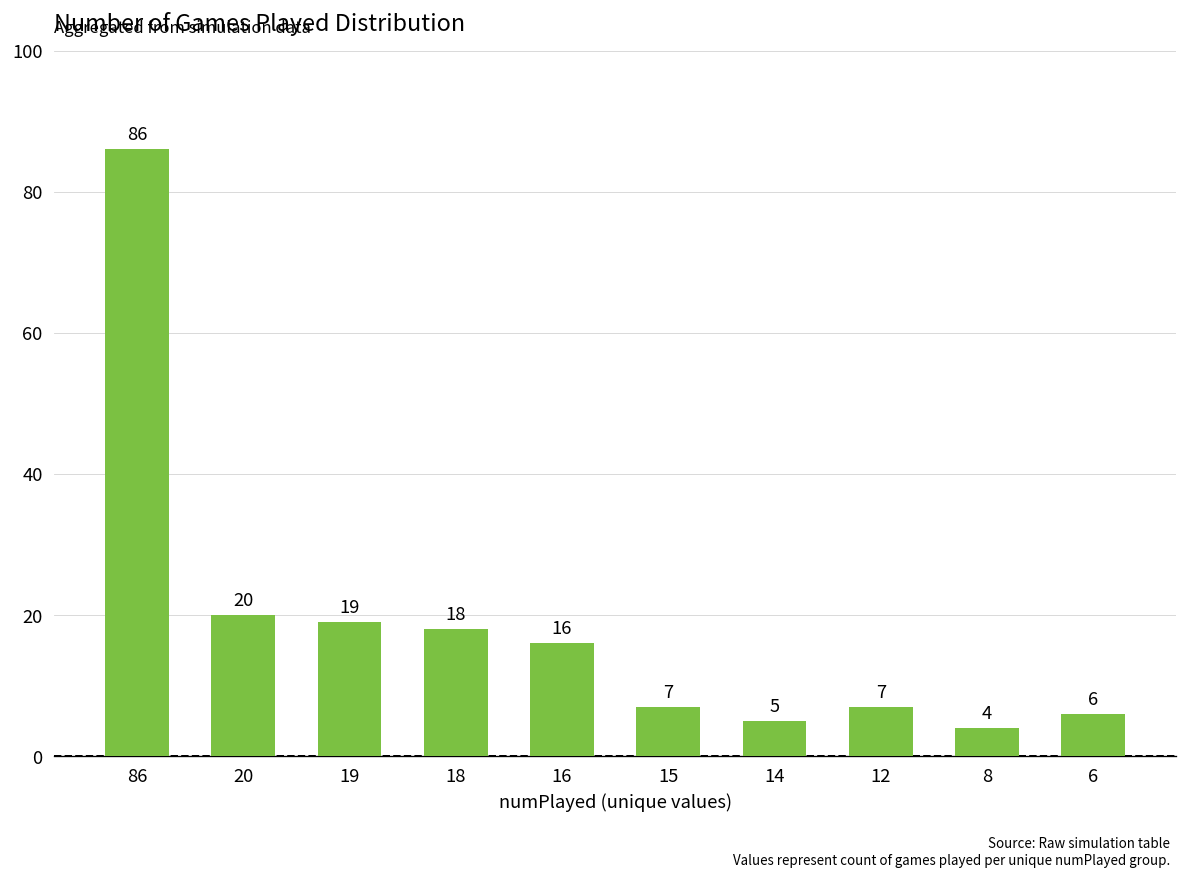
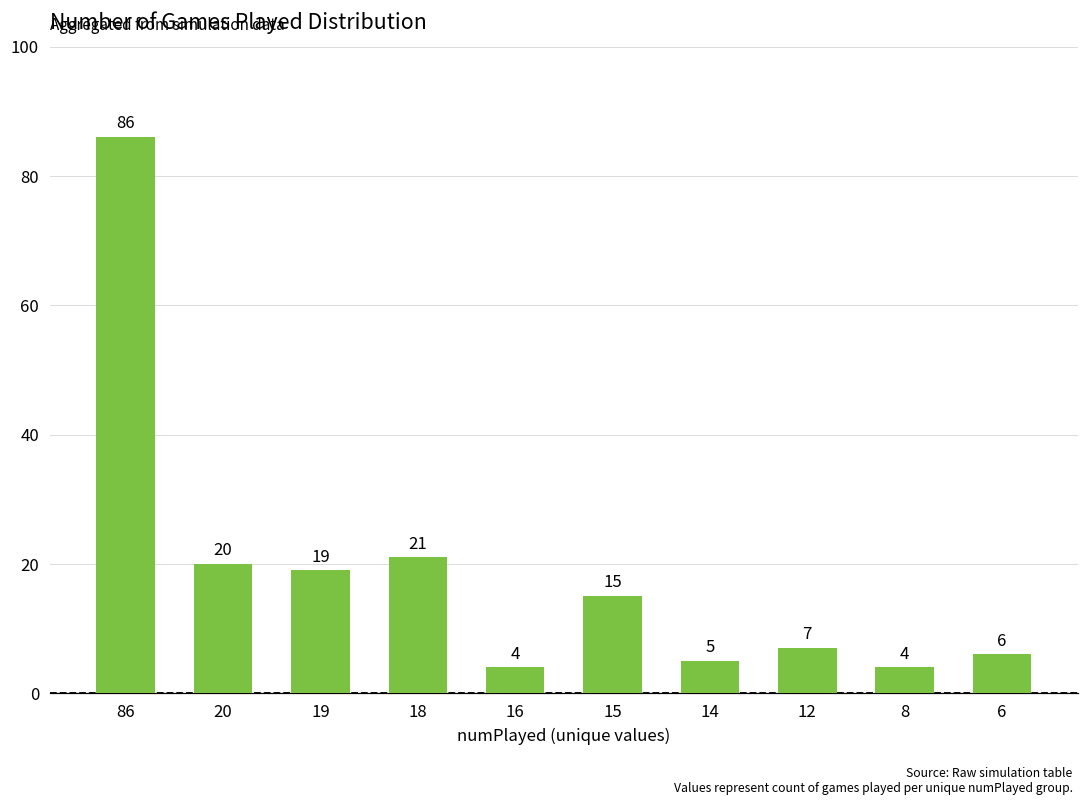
18: 18 -> 21
16: 16 -> 4
15: 7 -> 15
